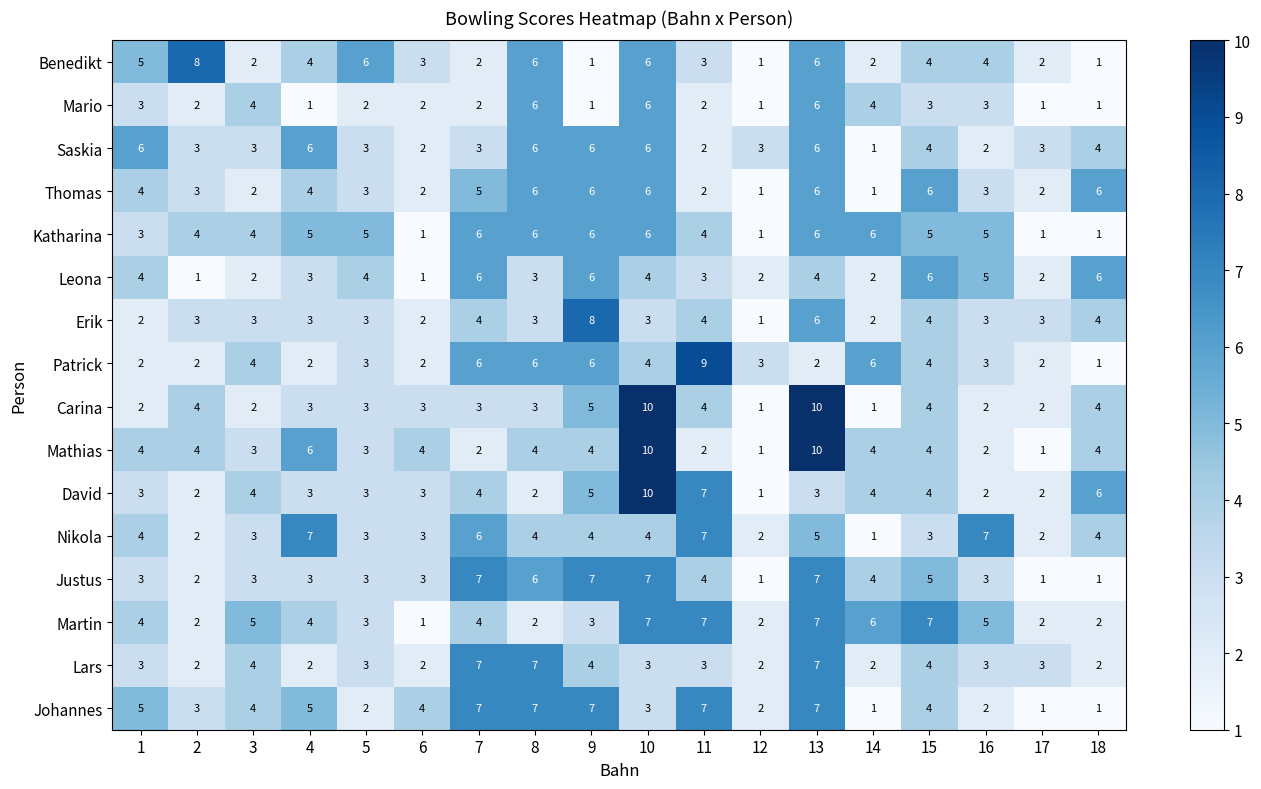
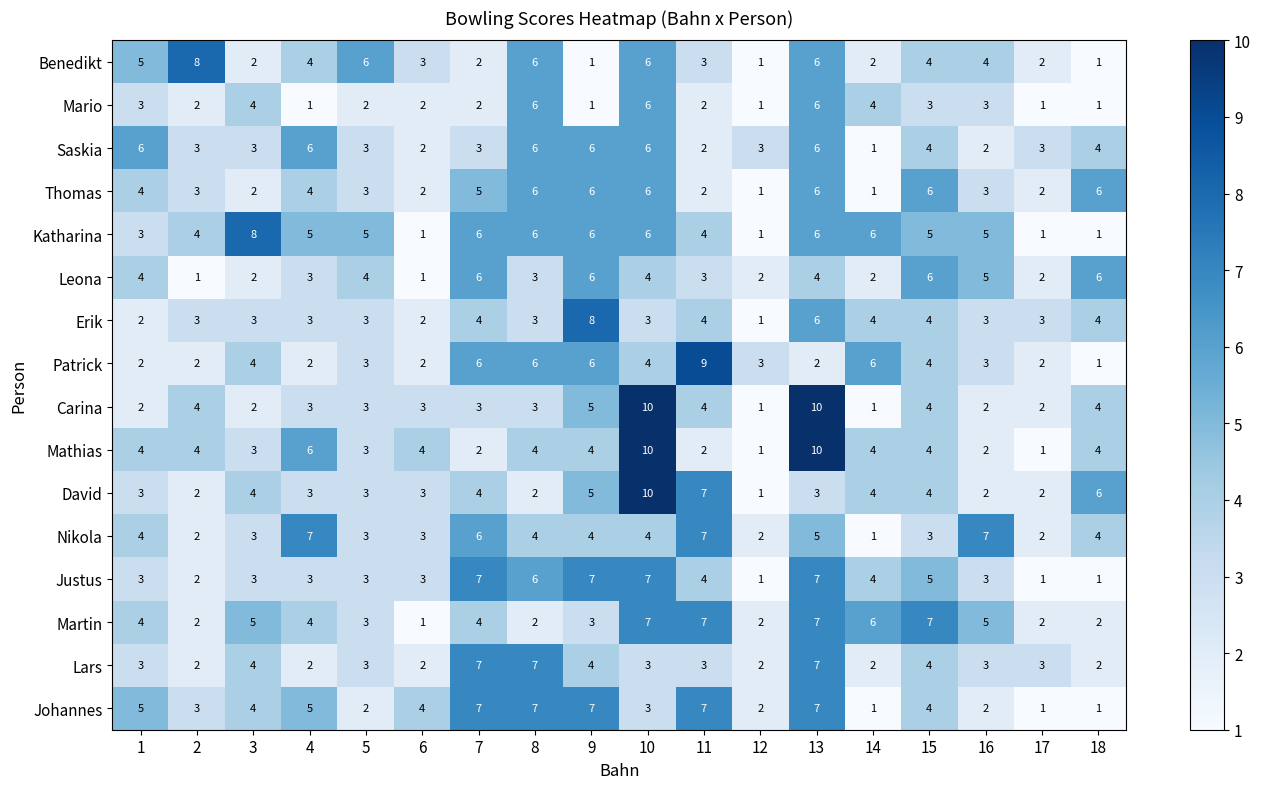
Katharina, 3: 4 -> 8
Erik, 14: 2 -> 4
